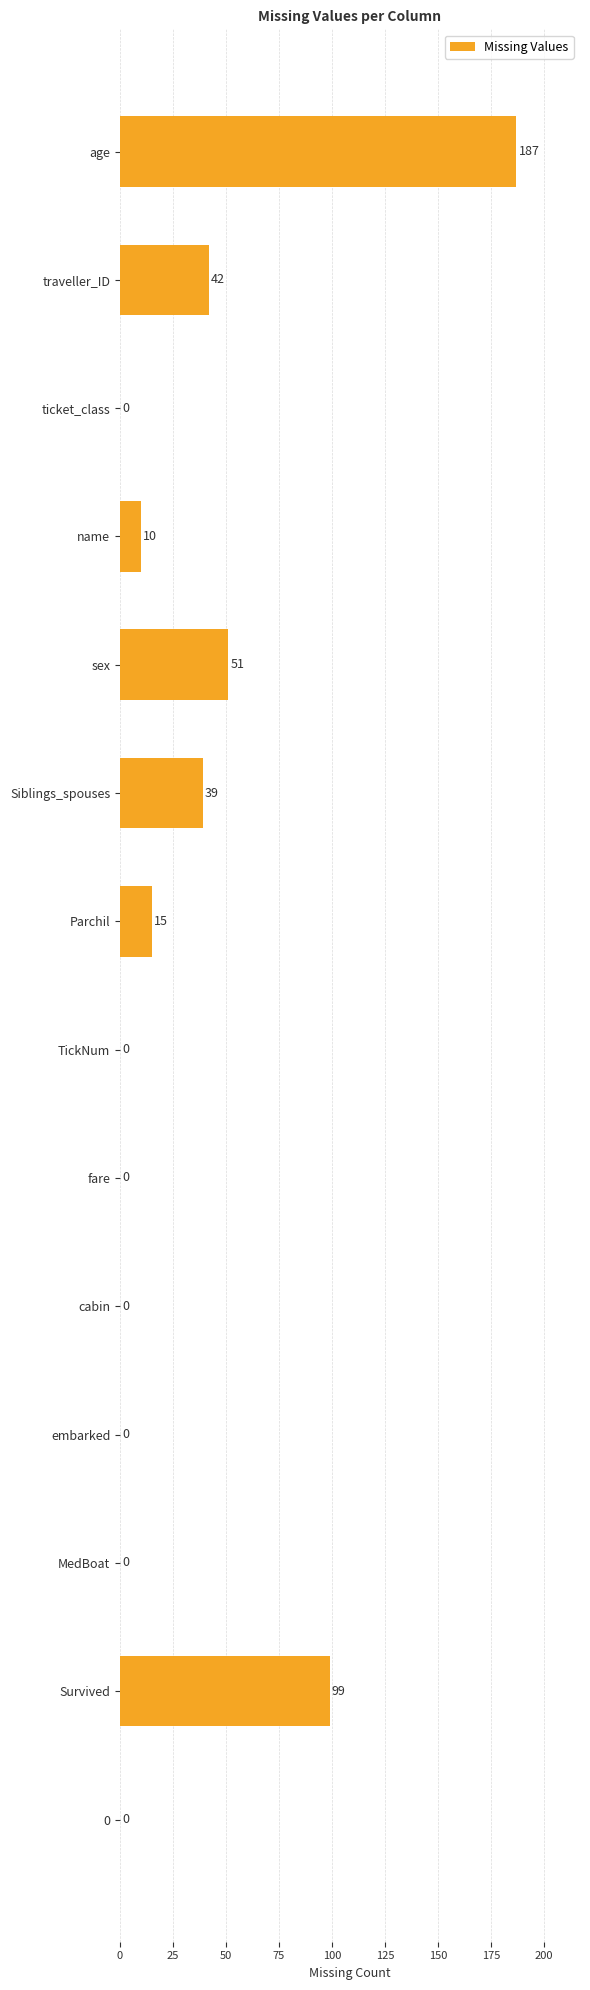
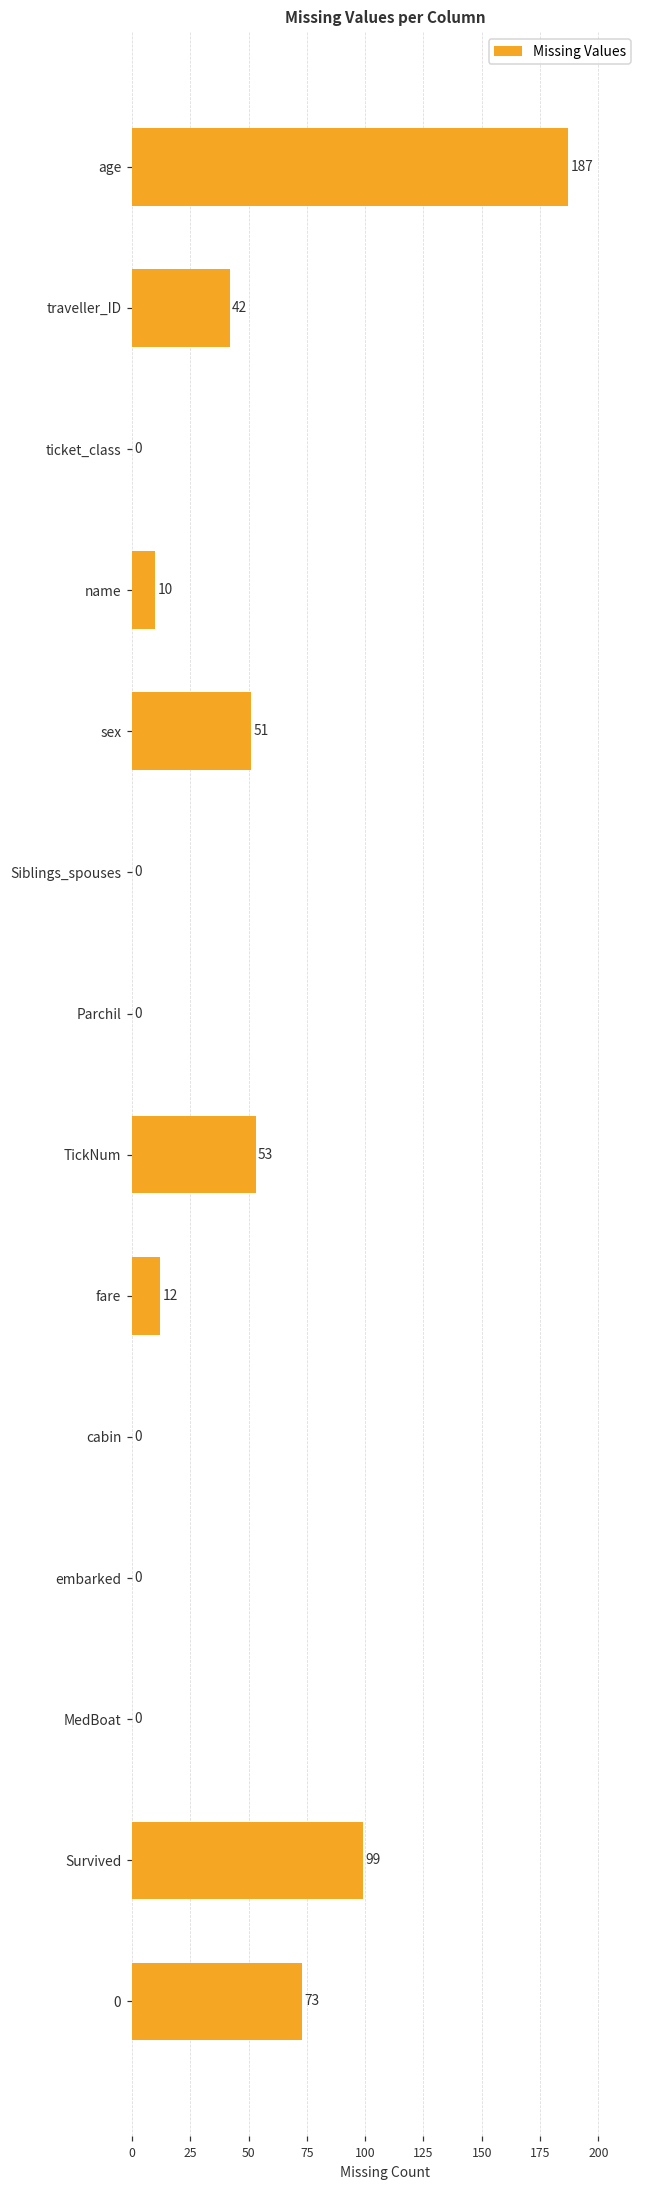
Siblings_spouses: 39 -> 0
Parchil: 15 -> 0
TickNum: 0 -> 53
fare: 0 -> 12
0: 0 -> 73
